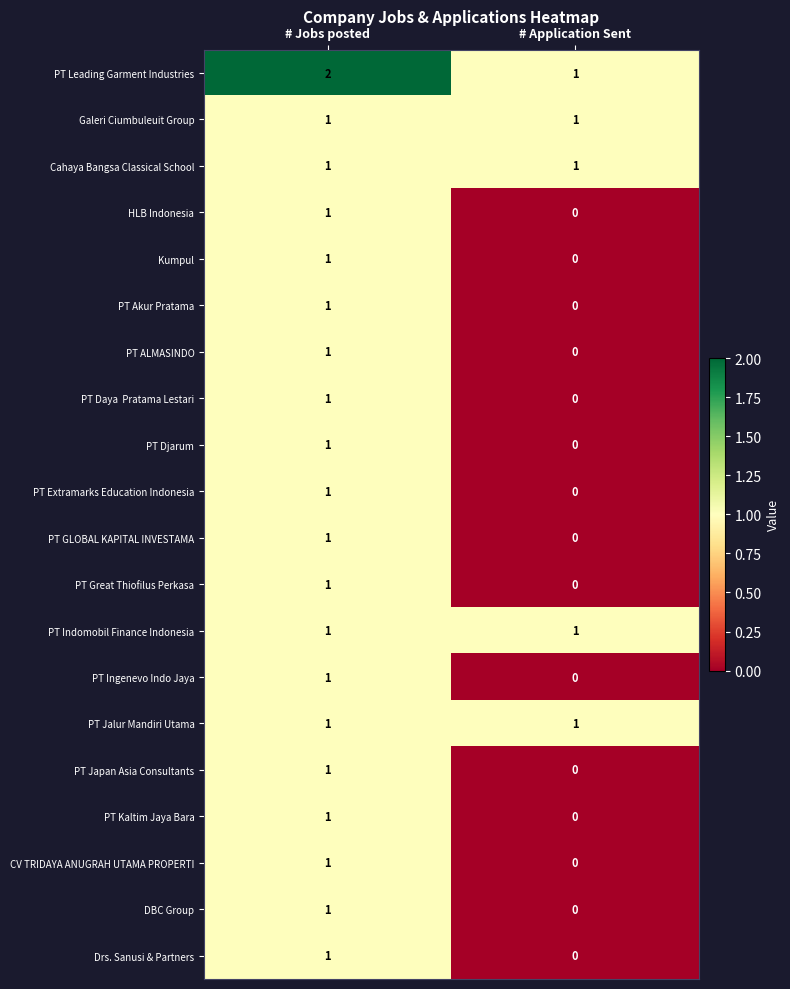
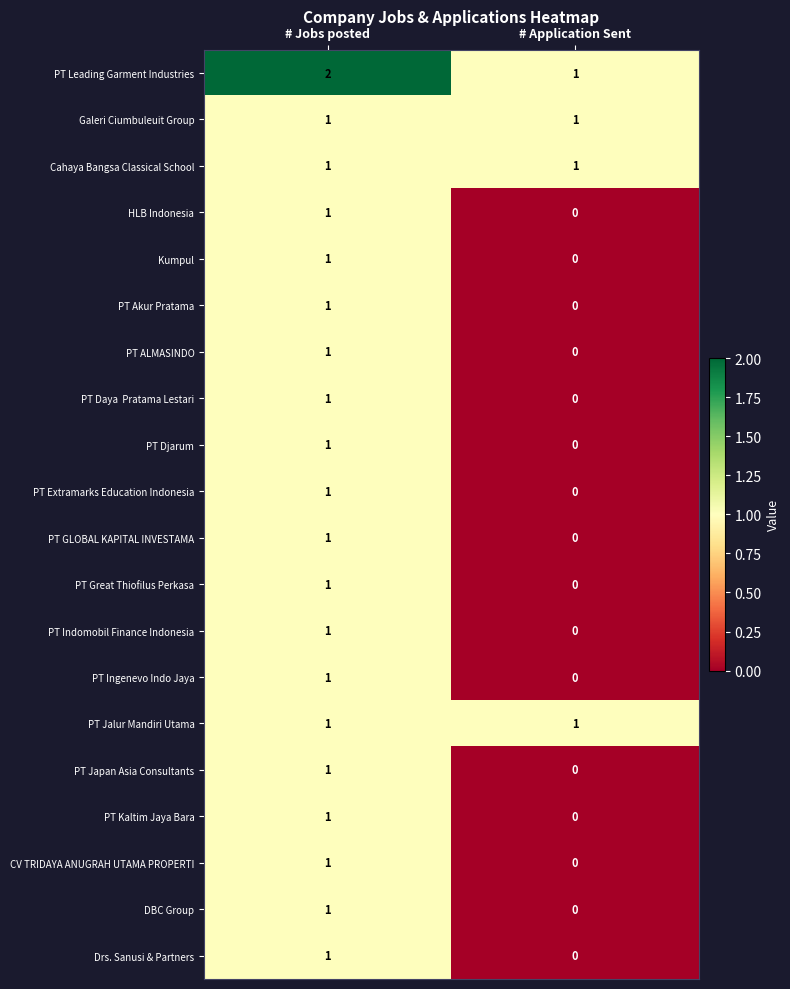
PT Indomobil Finance Indonesia, # Application Sent: 1 -> 0
